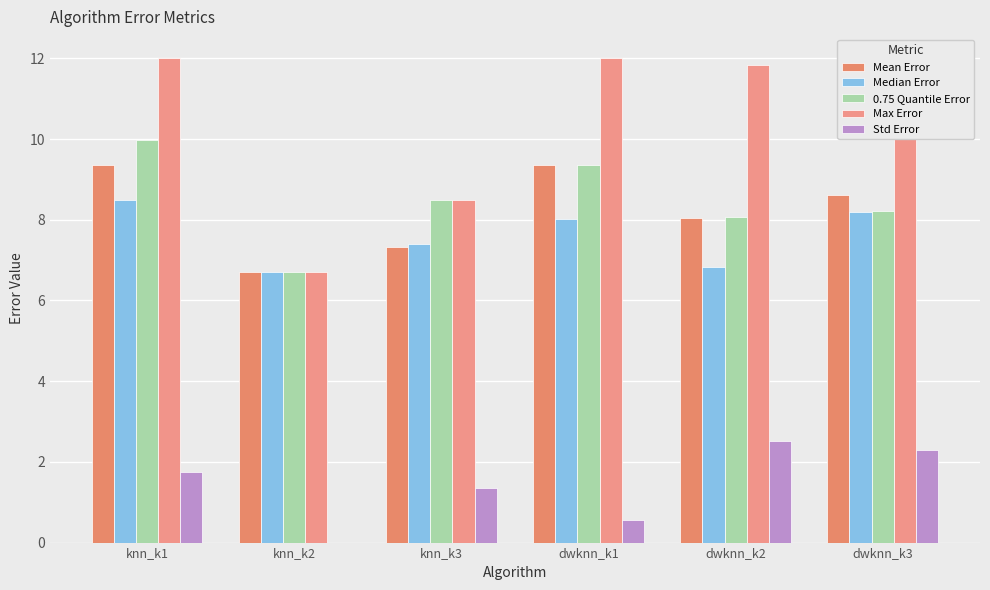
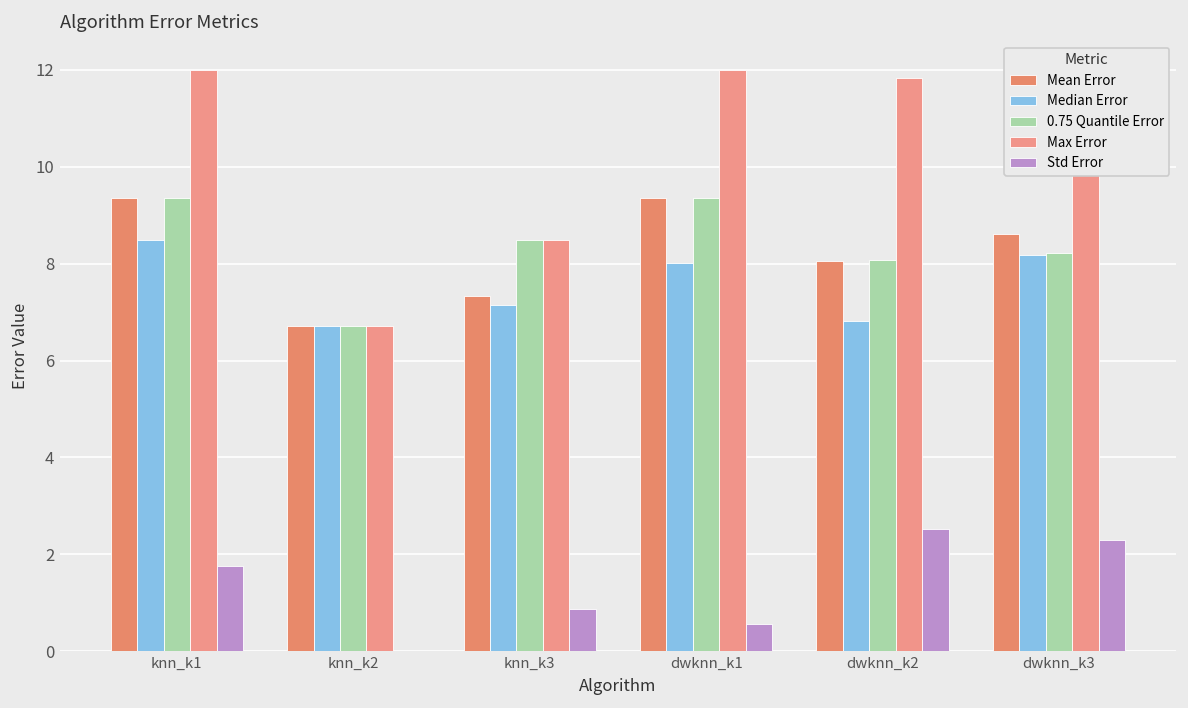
0.75 Quantile Error, knn_k1: 10.0 -> 9.4
Median Error, knn_k3: 7.4 -> 7.1
Std Error, knn_k3: 1.3 -> 0.9
